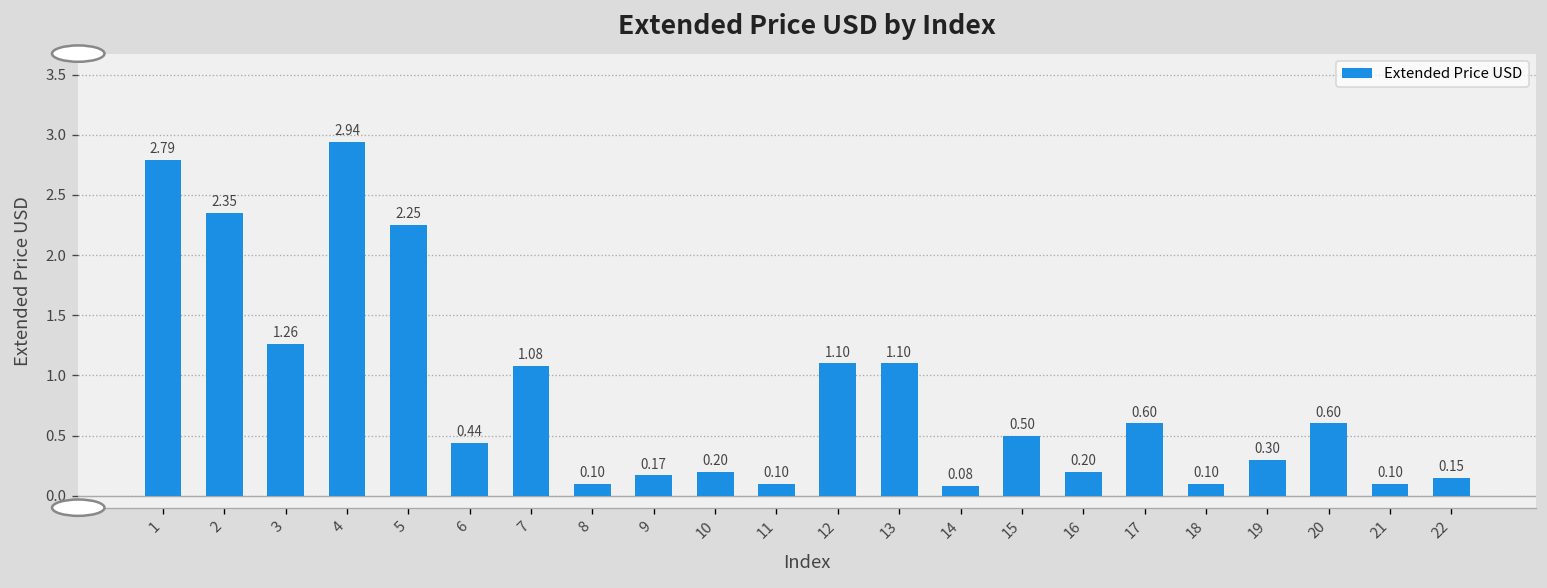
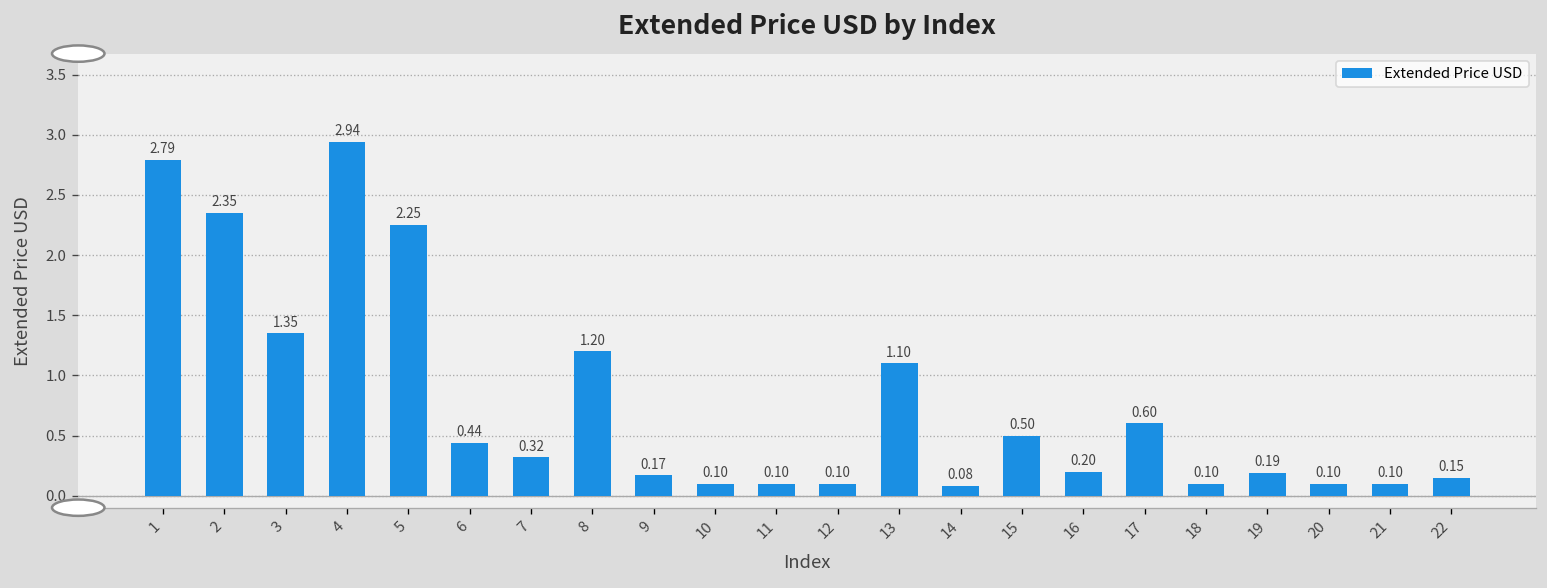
3: 1.26 -> 1.35
7: 1.08 -> 0.32
8: 0.10 -> 1.20
10: 0.20 -> 0.10
12: 1.10 -> 0.10
19: 0.30 -> 0.19
20: 0.60 -> 0.10
